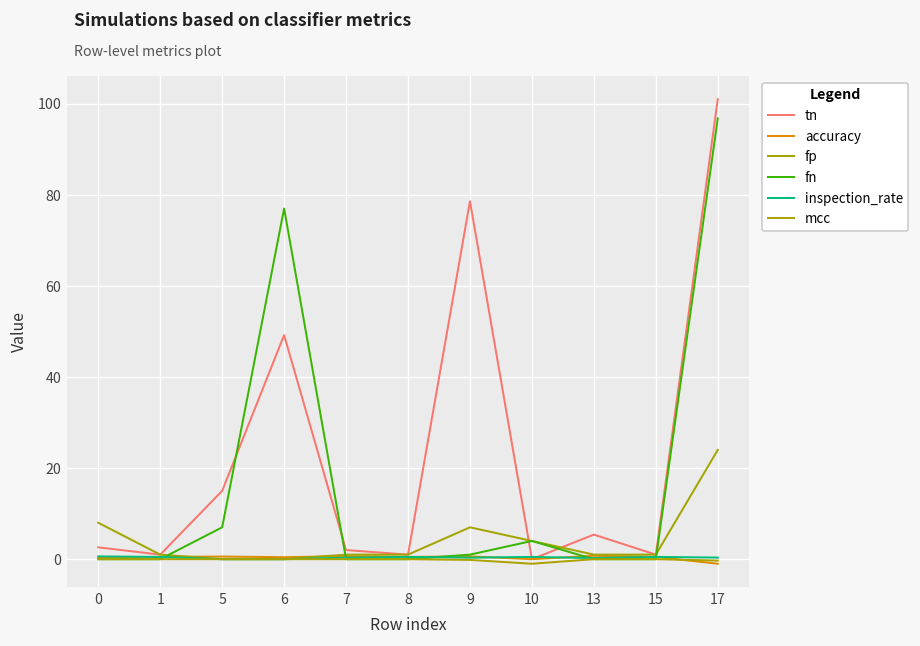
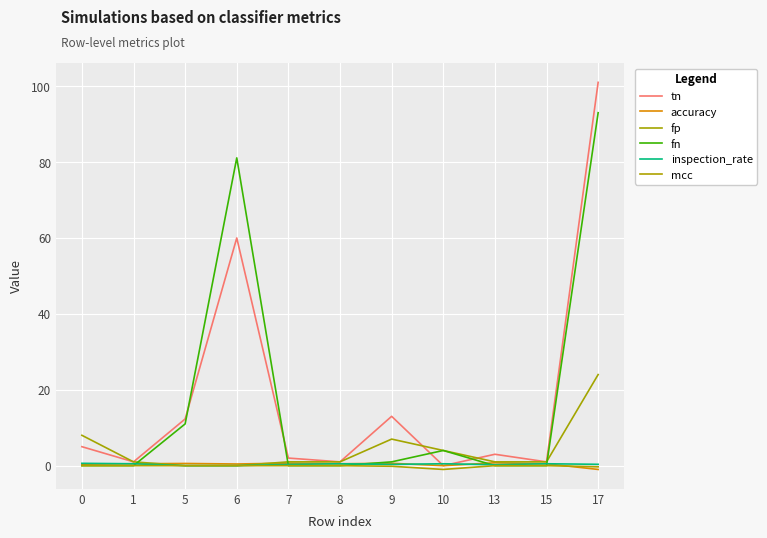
tn, 0: 3 -> 5
tn, 5: 15 -> 12
fn, 5: 7 -> 11
tn, 6: 49 -> 60
fn, 6: 77 -> 81
tn, 9: 79 -> 13
tn, 13: 5 -> 3
fn, 17: 97 -> 93
